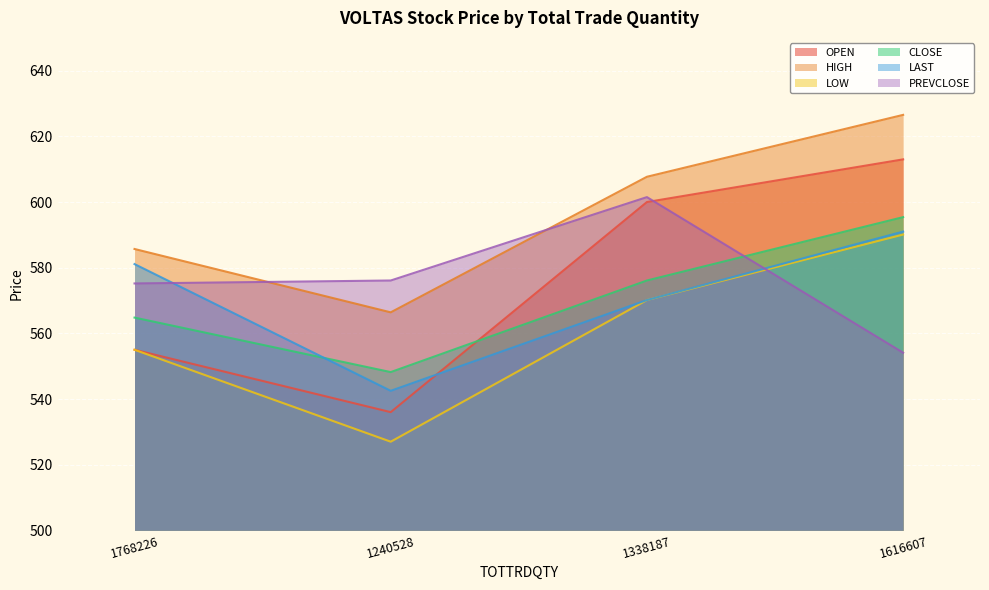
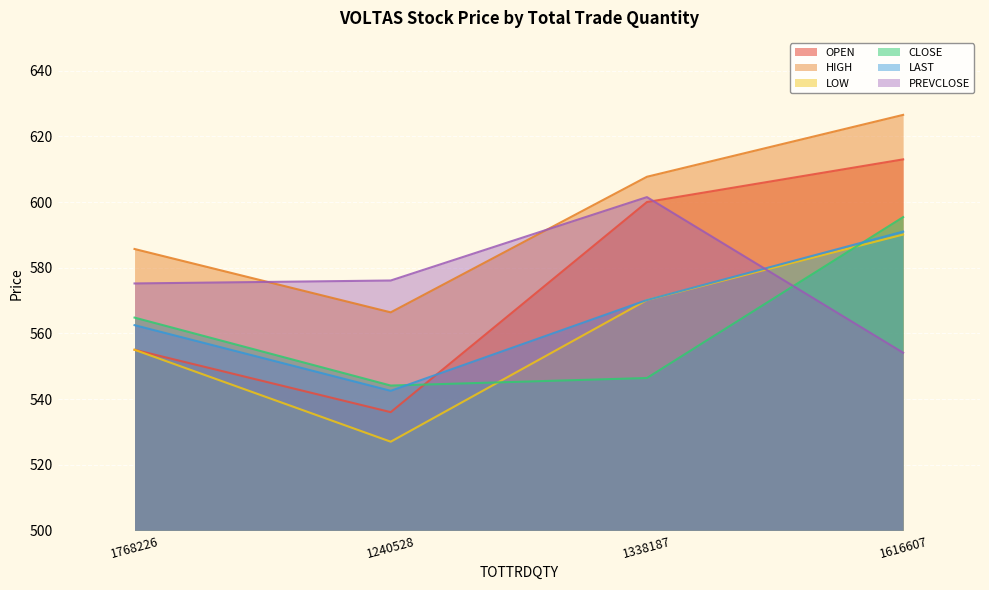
LAST, 1768226: 581 -> 563
CLOSE, 1240528: 548 -> 544
CLOSE, 1338187: 576 -> 546
